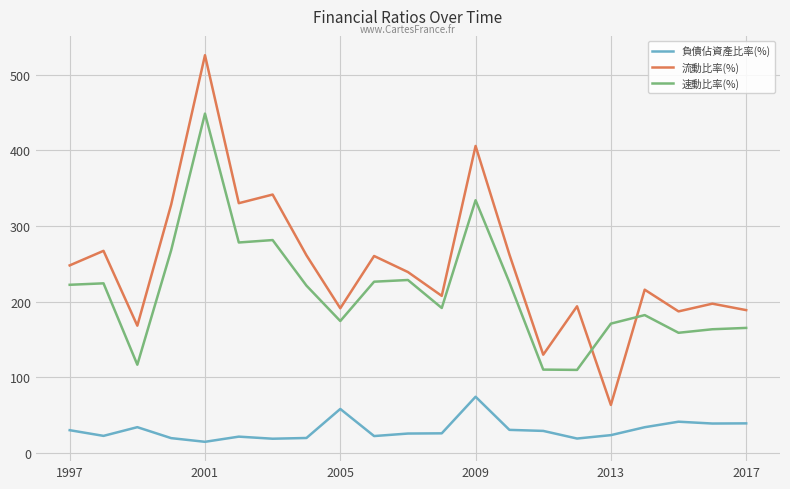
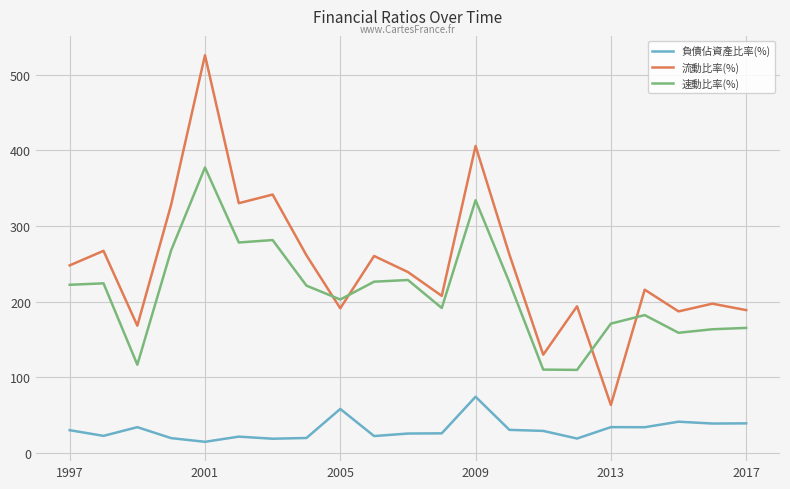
速動比率(%), 2001: 450 -> 380
速動比率(%), 2005: 170 -> 200
負債佔資產比率(%), 2013: 20 -> 30
